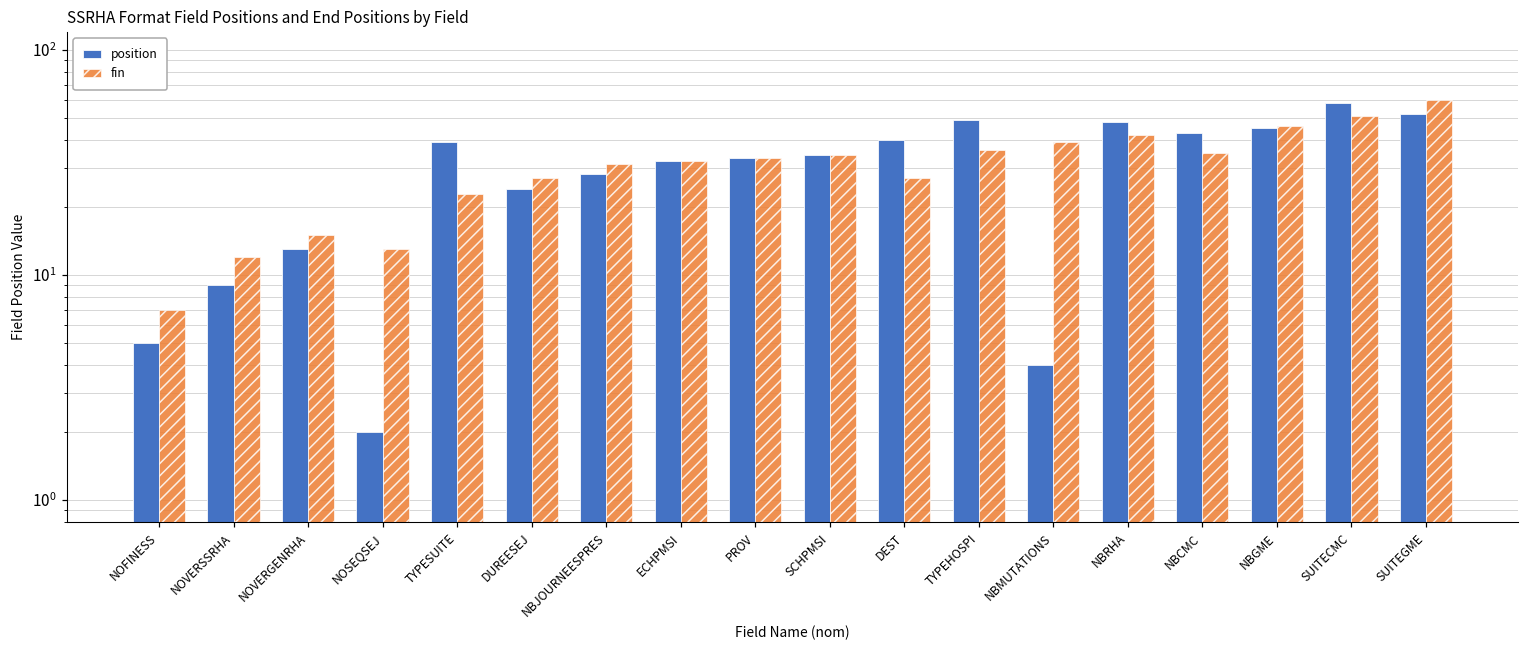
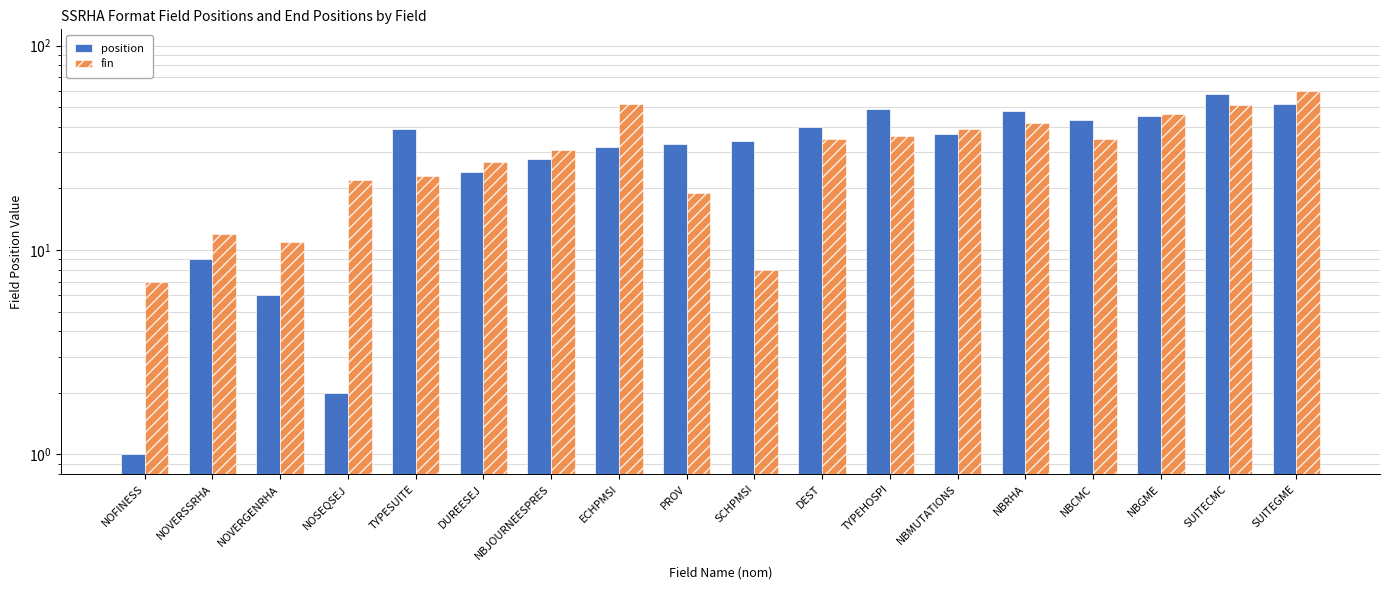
position, NOFINESS: 5 -> 1
position, NOVERGENRHA: 13 -> 6
fin, NOVERGENRHA: 15 -> 11
fin, NOSEQSEJ: 13 -> 22
fin, ECHPMSI: 32 -> 52
fin, PROV: 33 -> 19
fin, SCHPMSI: 34 -> 8
fin, DEST: 27 -> 35
position, NBMUTATIONS: 4 -> 37
